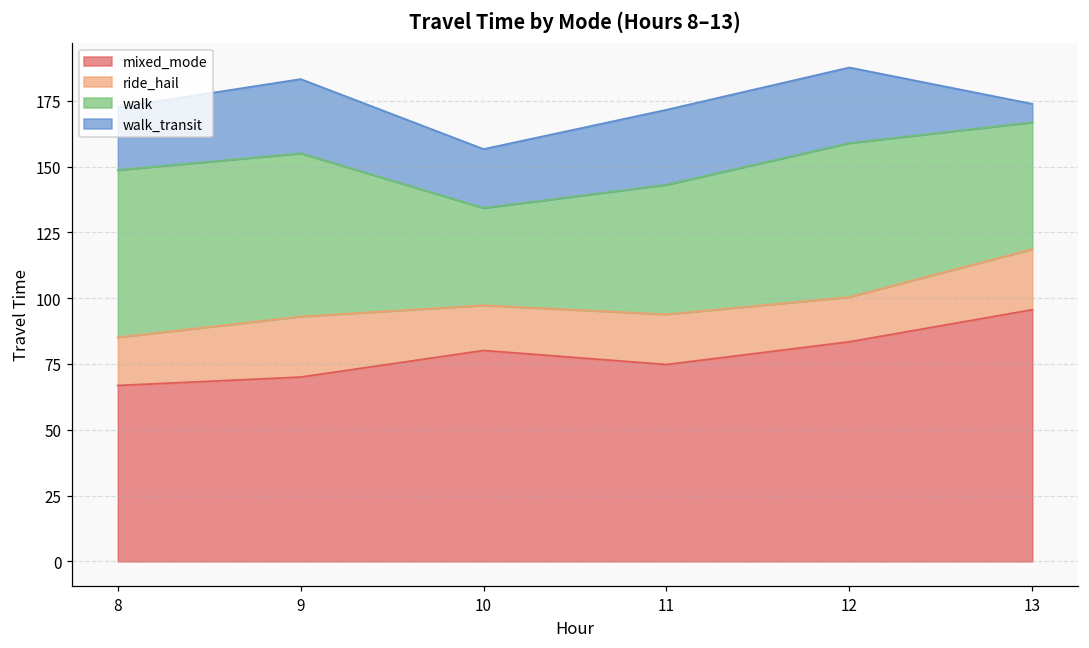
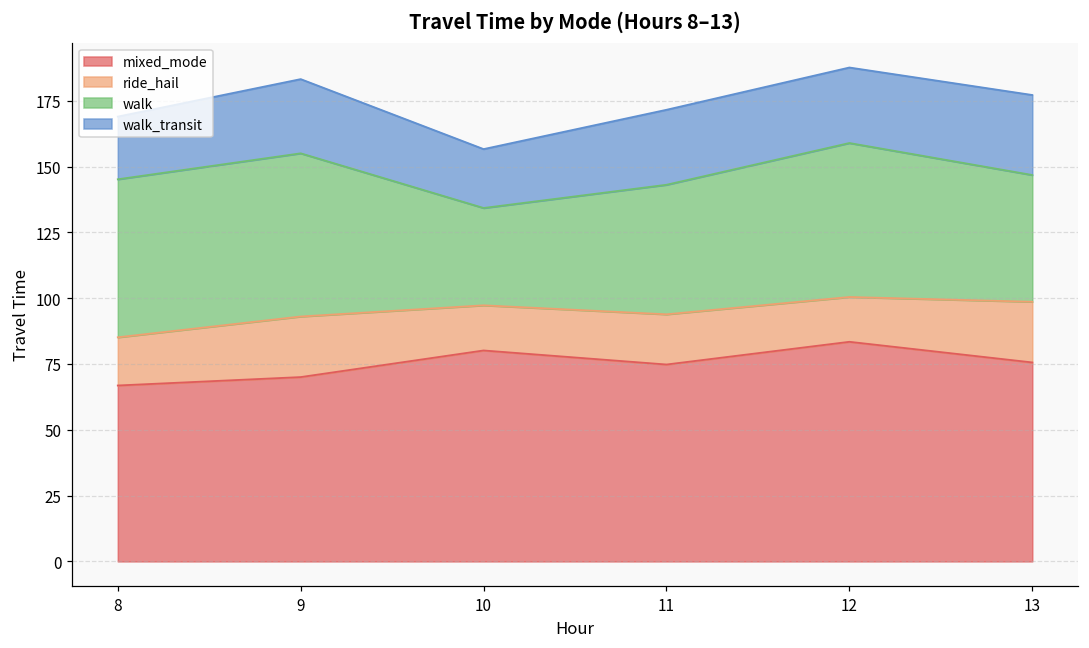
walk, 8: 64 -> 60
mixed_mode, 13: 96 -> 76
walk_transit, 13: 7 -> 30
